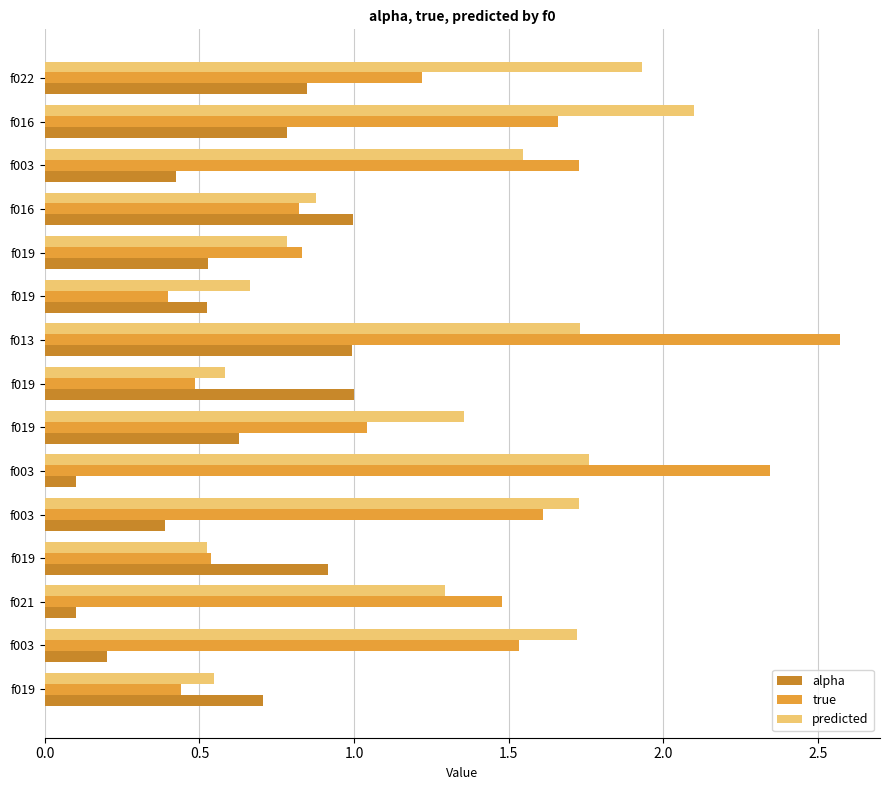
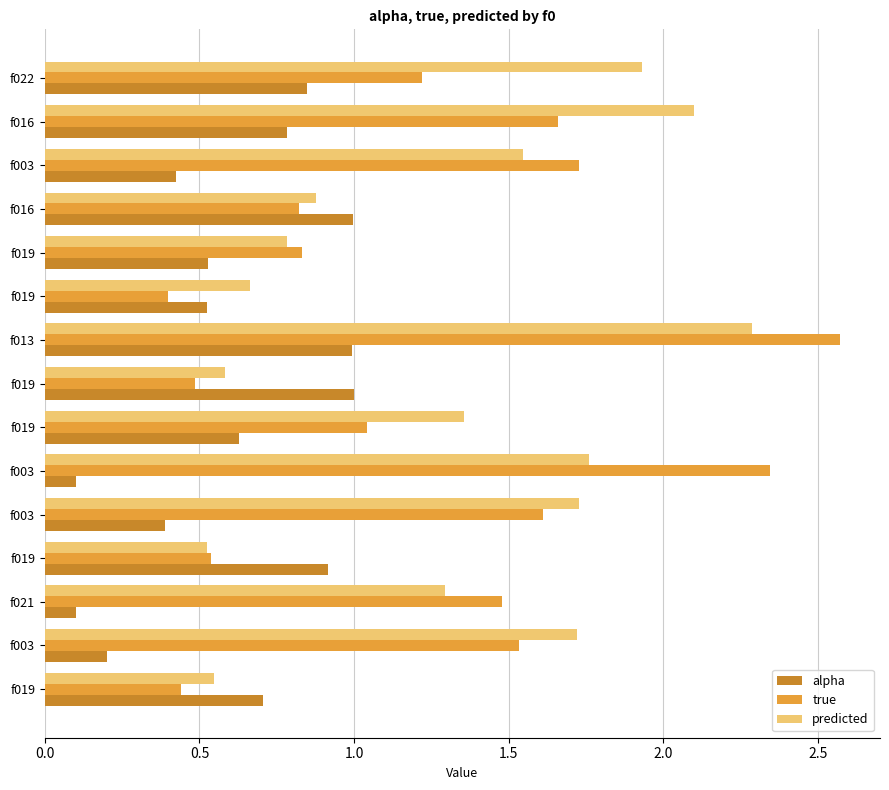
predicted, f013: 1.73 -> 2.29
